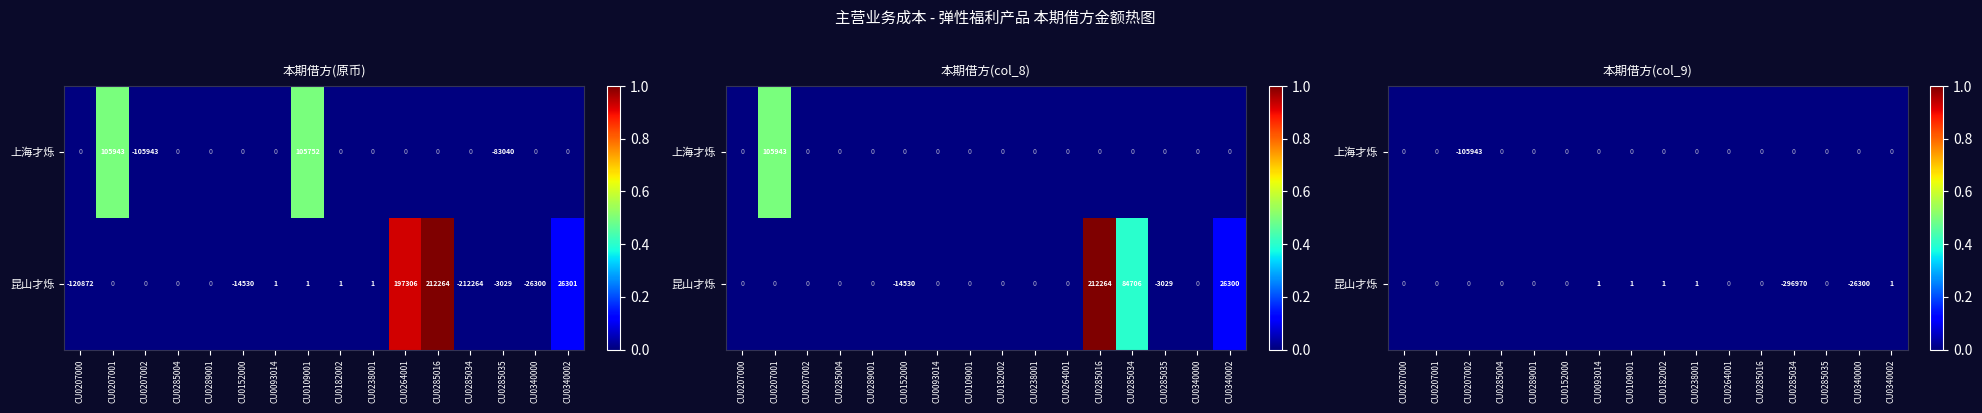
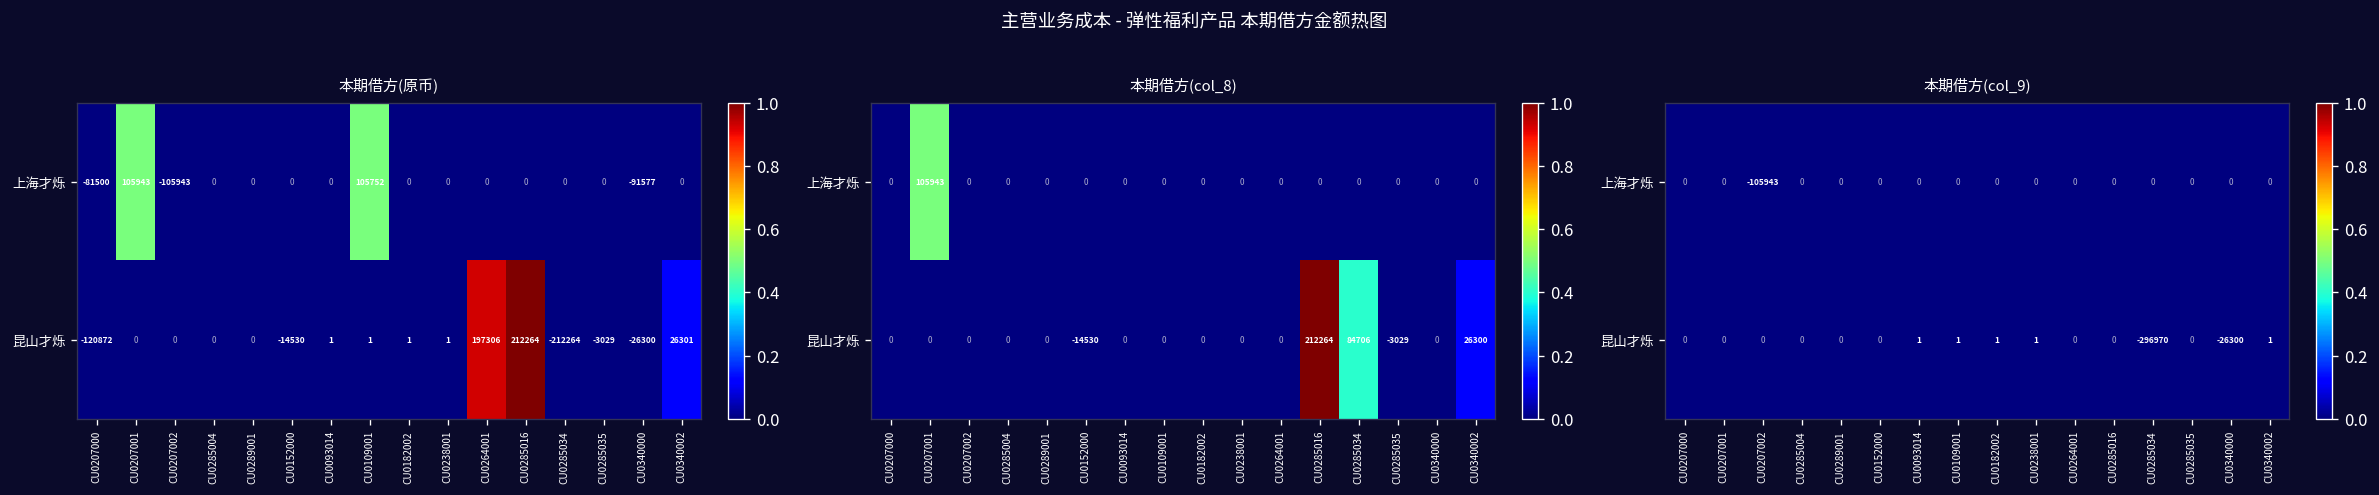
本期借方(原币), 上海才烁, CU0207000: 0 -> -81500
本期借方(原币), 上海才烁, CU0285035: -83040 -> 0
本期借方(原币), 上海才烁, CU0340000: 0 -> -91577
